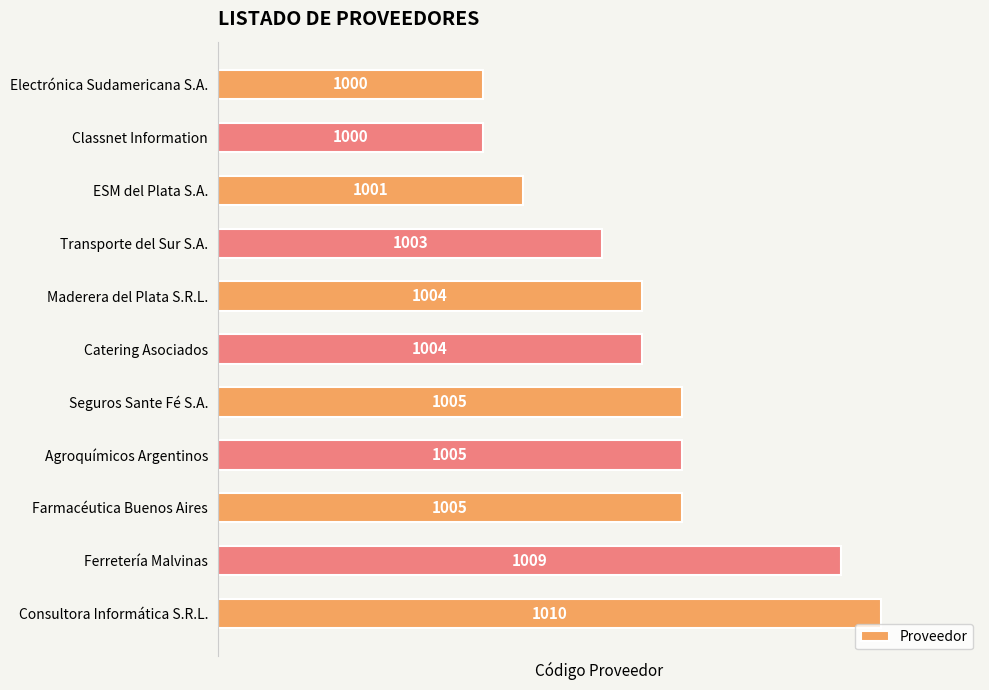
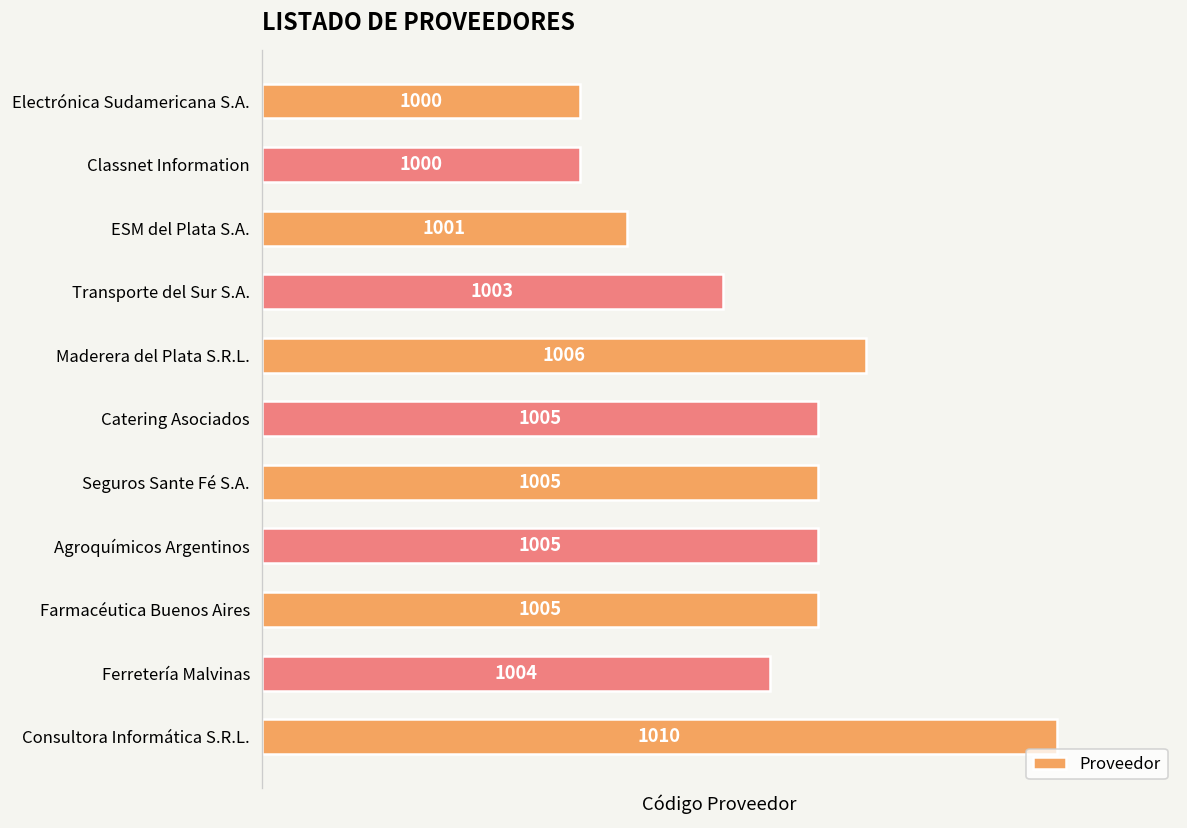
Maderera del Plata S.R.L.: 1004 -> 1006
Catering Asociados: 1004 -> 1005
Ferretería Malvinas: 1009 -> 1004
